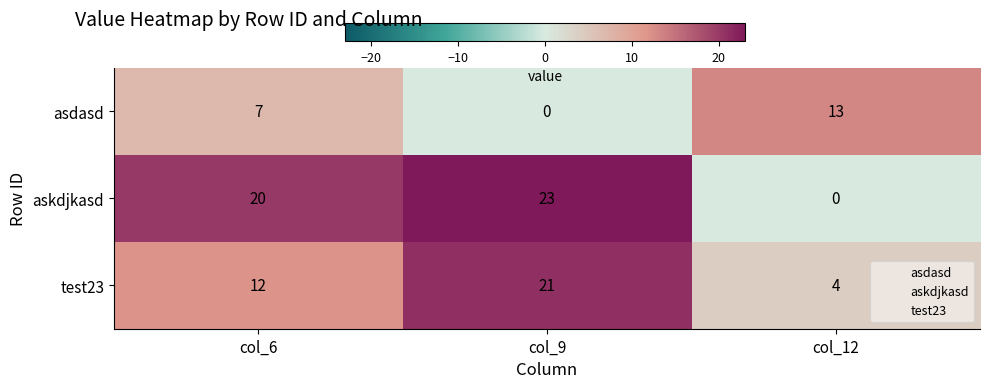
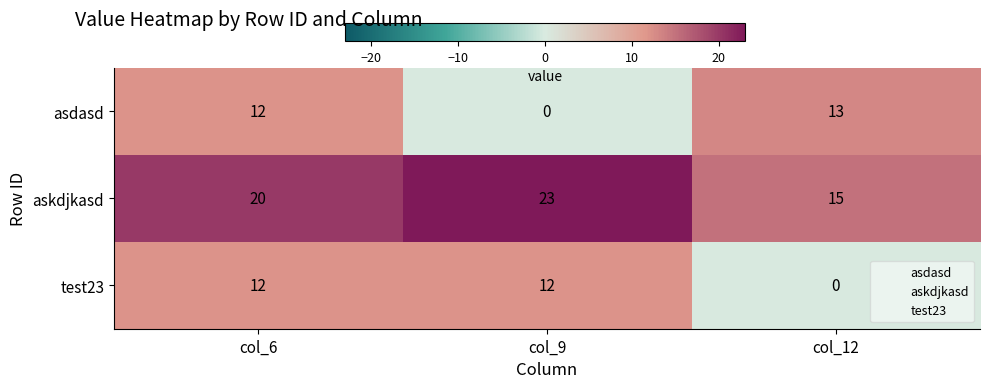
asdasd, col_6: 7 -> 12
askdjkasd, col_12: 0 -> 15
test23, col_9: 21 -> 12
test23, col_12: 4 -> 0
